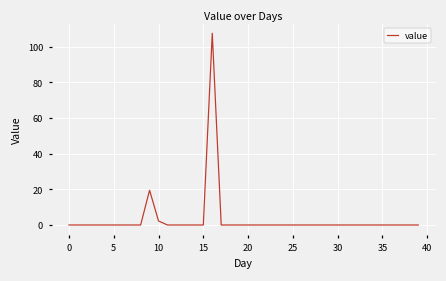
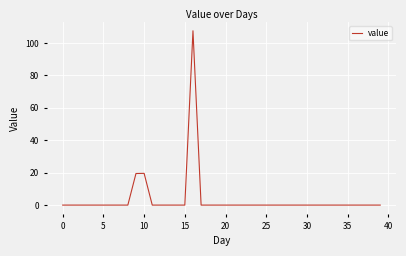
10: 2 -> 20
